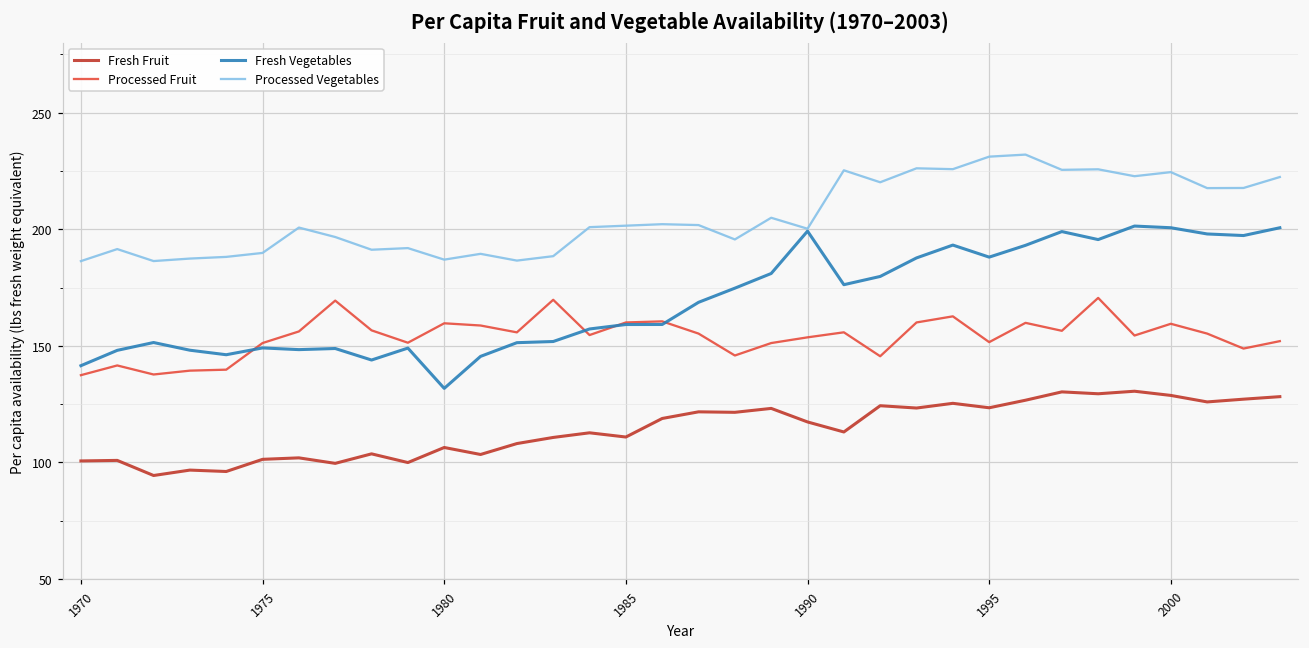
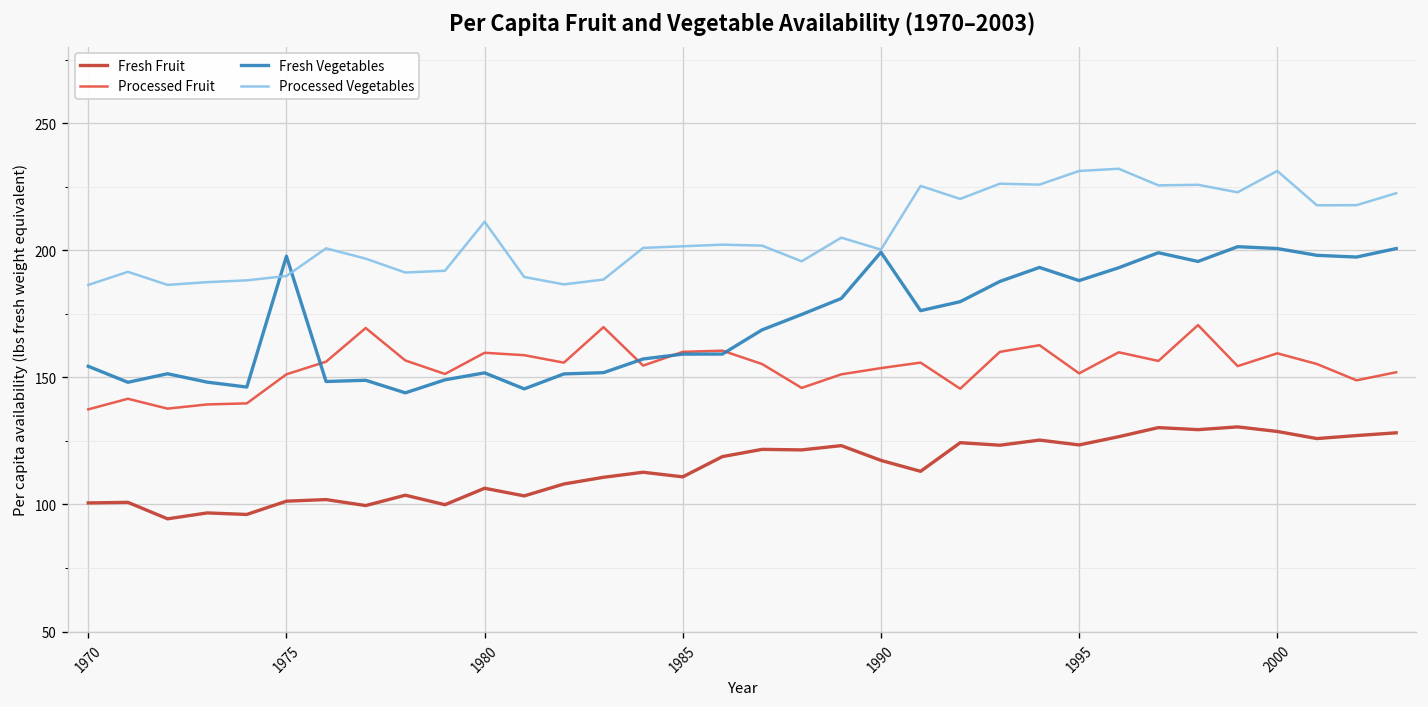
Fresh Vegetables, 1970: 141 -> 154
Fresh Vegetables, 1975: 149 -> 198
Fresh Vegetables, 1980: 132 -> 152
Processed Vegetables, 1980: 187 -> 211
Processed Vegetables, 2000: 225 -> 231
